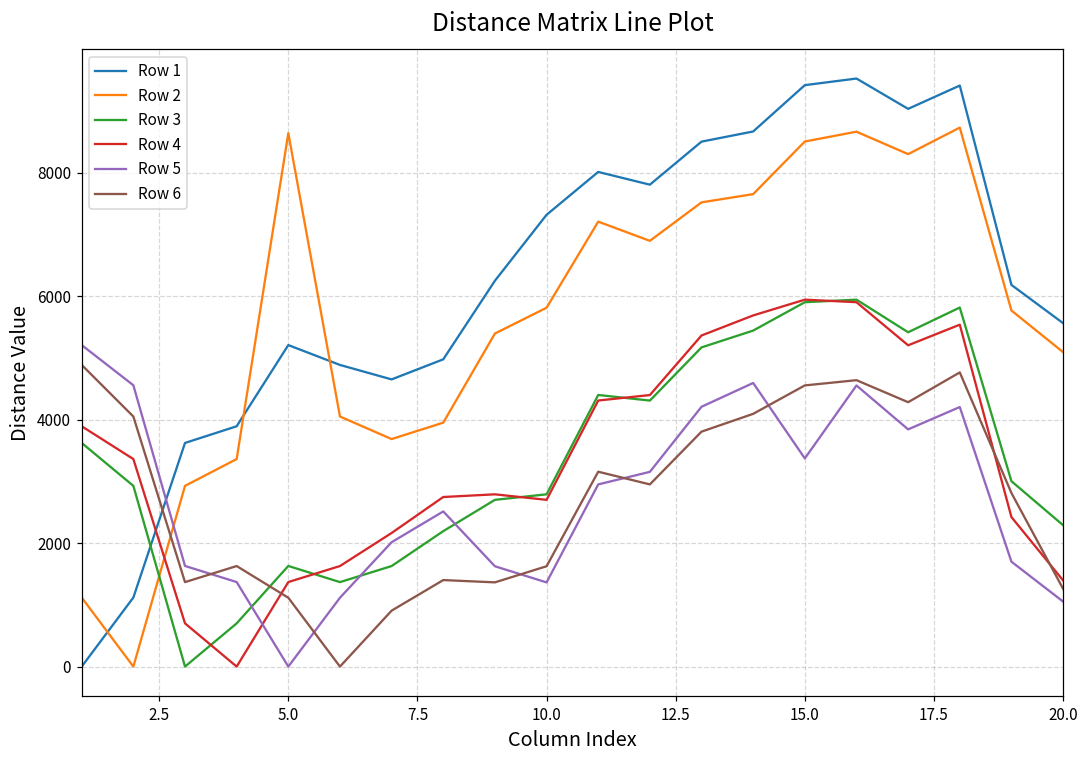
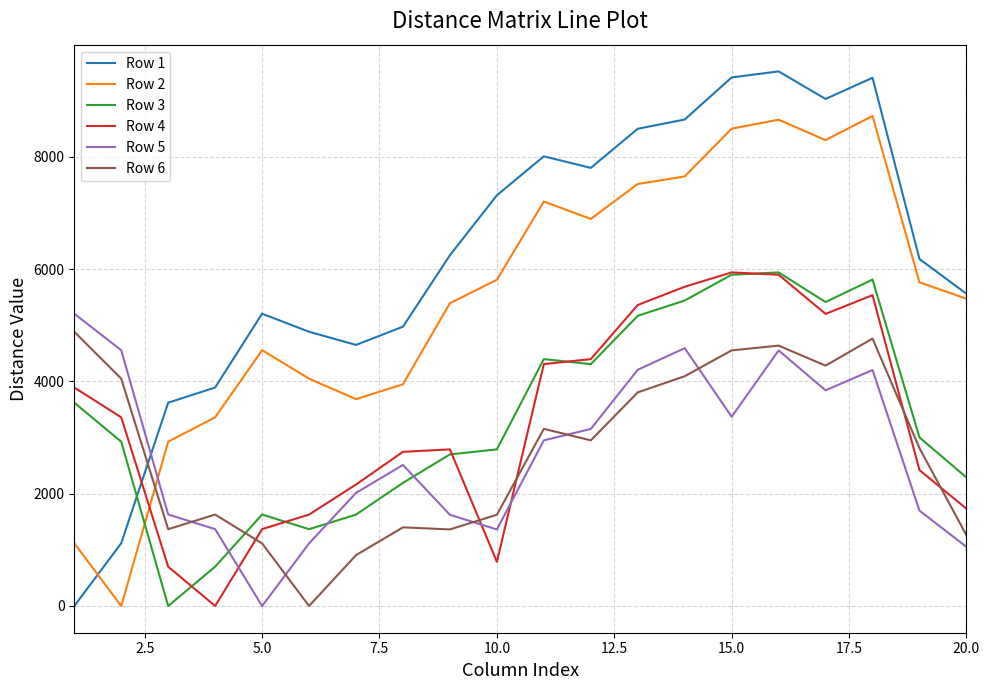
Row 2, 5.0: 8600 -> 4600
Row 4, 10.0: 2700 -> 800
Row 2, 20.0: 5100 -> 5500
Row 4, 20.0: 1400 -> 1700
